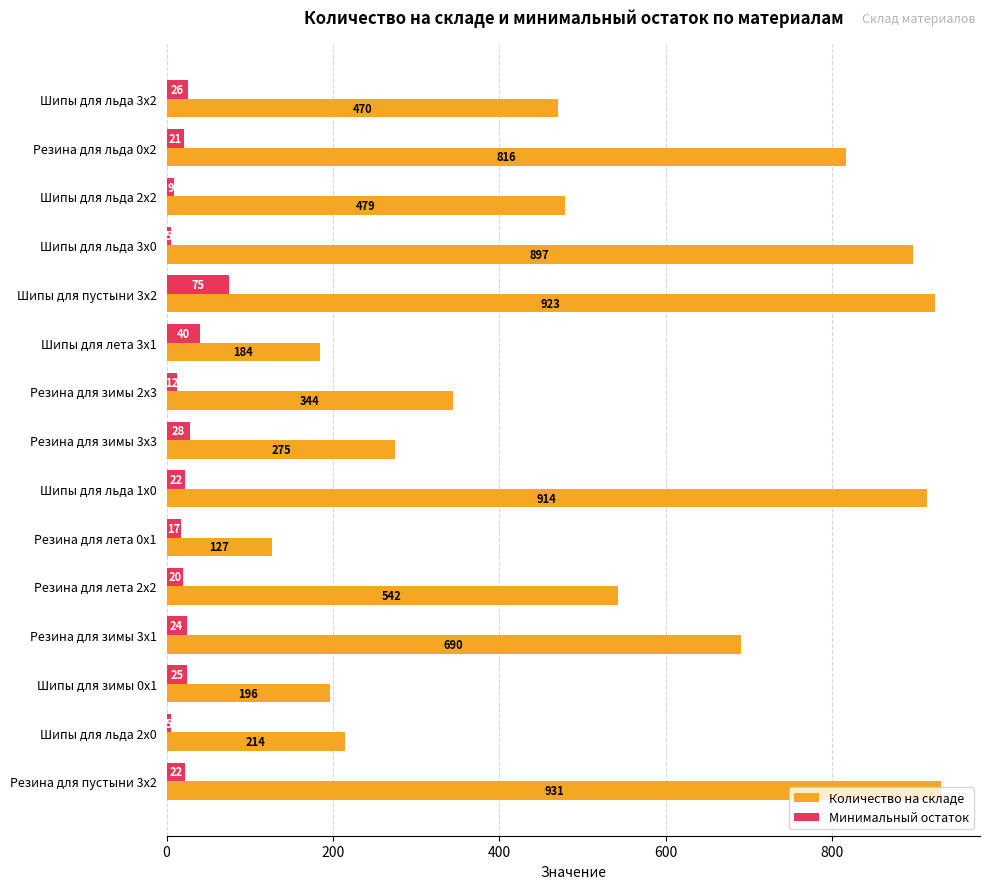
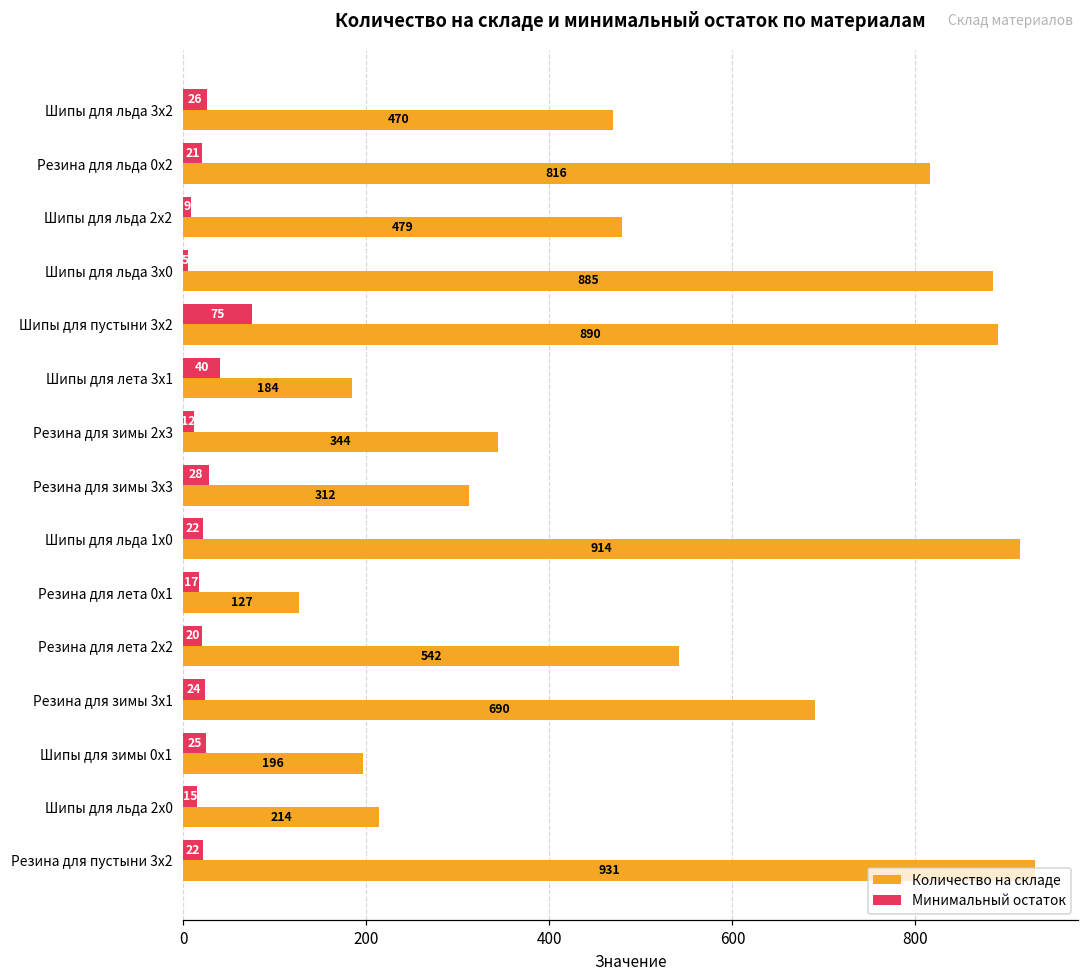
Количество на складе, Шипы для льда 3x0: 897 -> 885
Количество на складе, Шипы для пустыни 3x2: 923 -> 890
Количество на складе, Резина для зимы 3x3: 275 -> 312
Минимальный остаток, Шипы для льда 2x0: 10 -> 20
